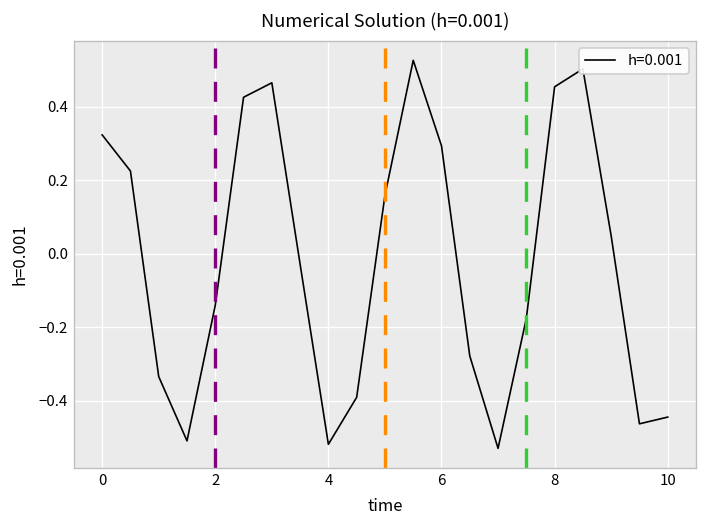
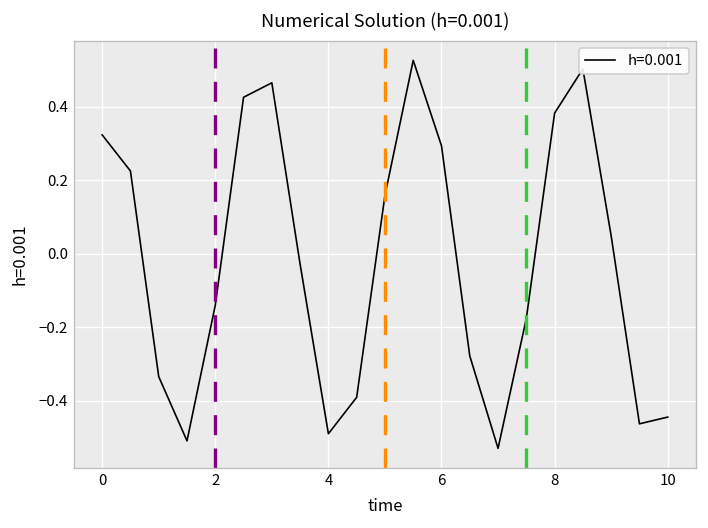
4: -0.52 -> -0.49
8: 0.45 -> 0.38
